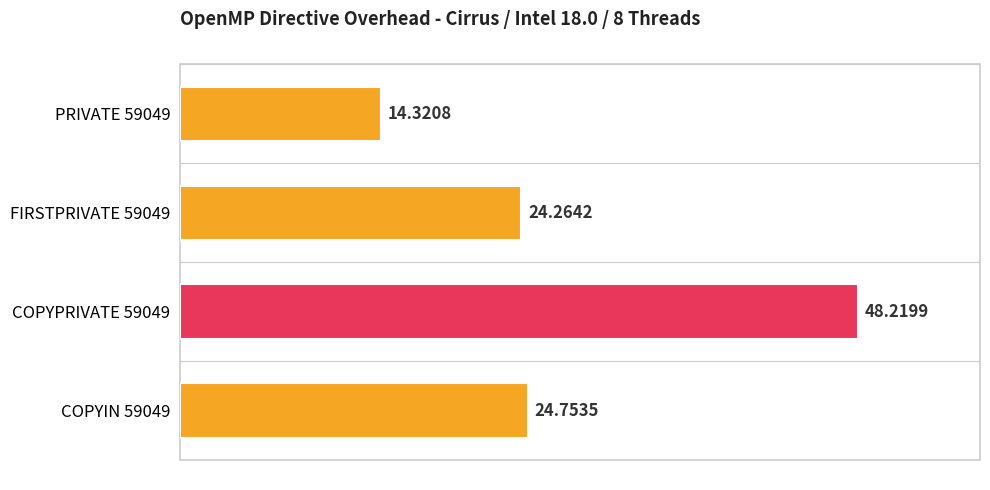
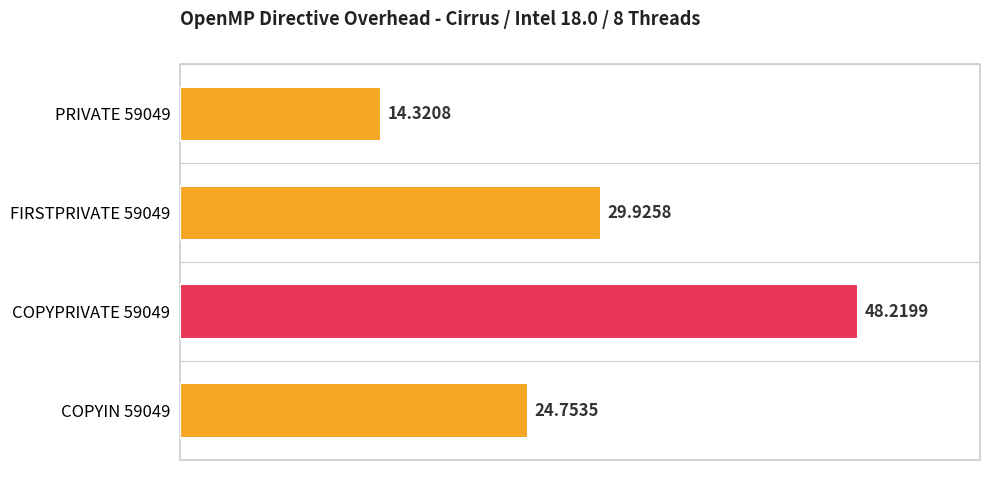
FIRSTPRIVATE 59049: 24.2642 -> 29.9258
